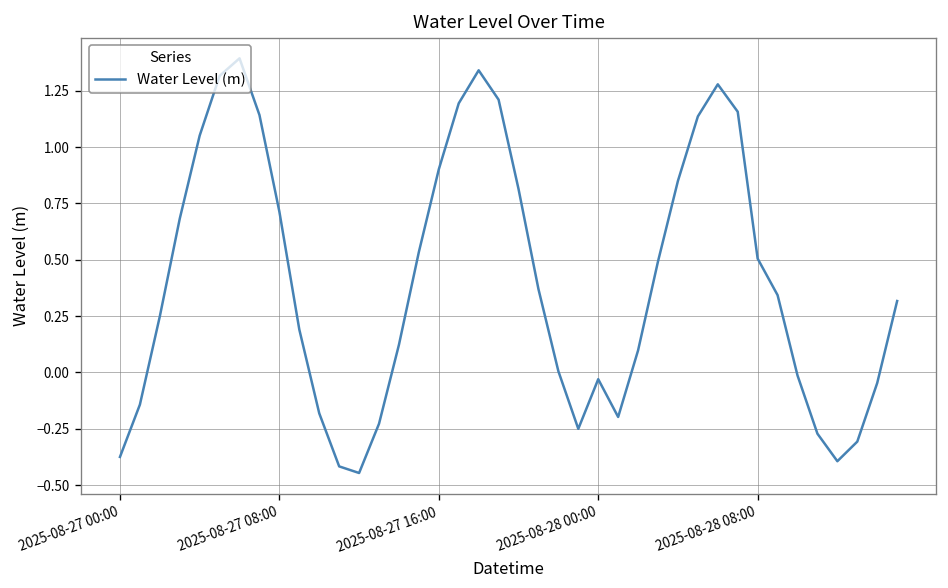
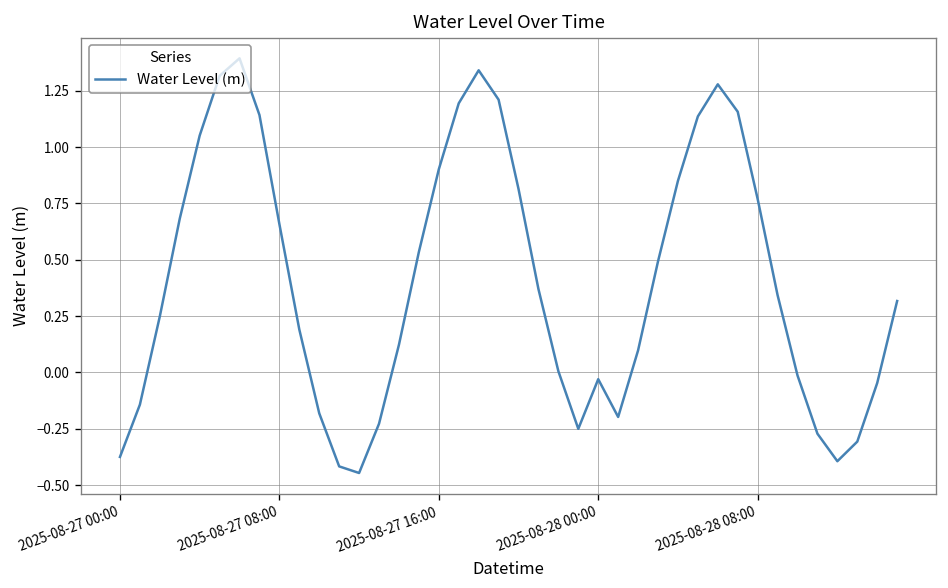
2025-08-27 08:00: 0.71 -> 0.66
2025-08-28 08:00: 0.51 -> 0.77
